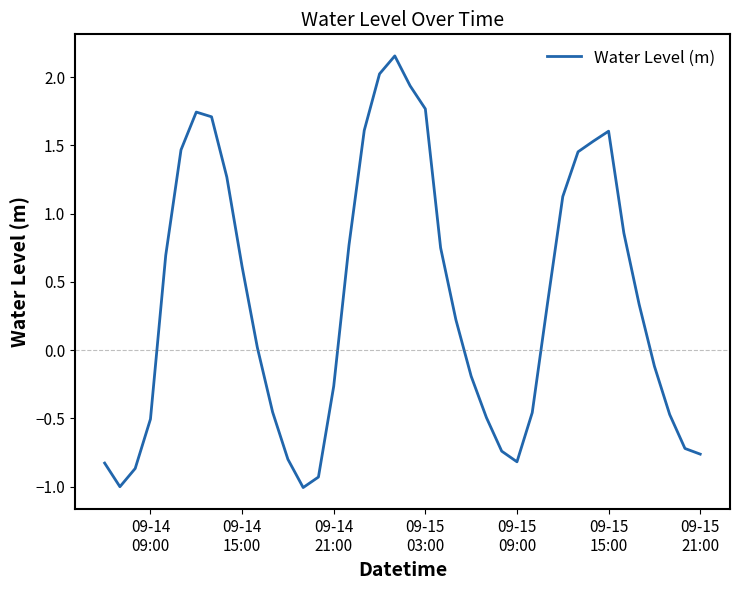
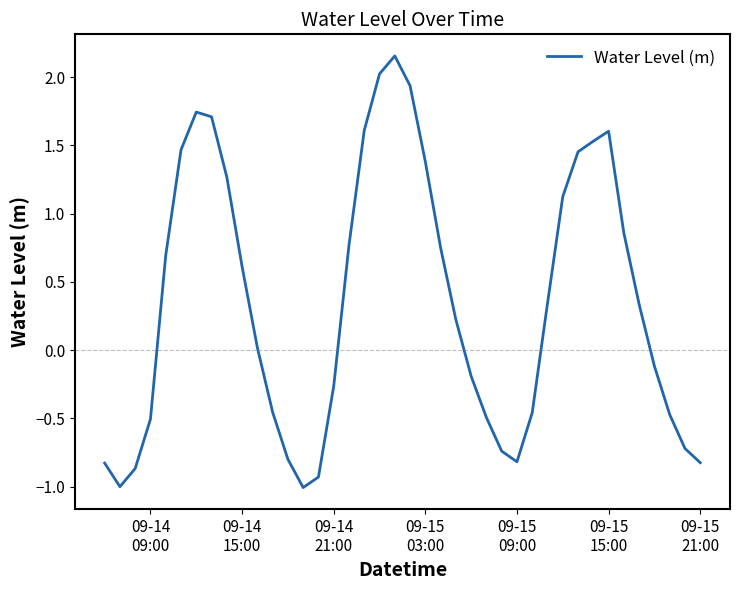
09-15 03:00: 1.77 -> 1.38
09-15 21:00: -0.76 -> -0.82
